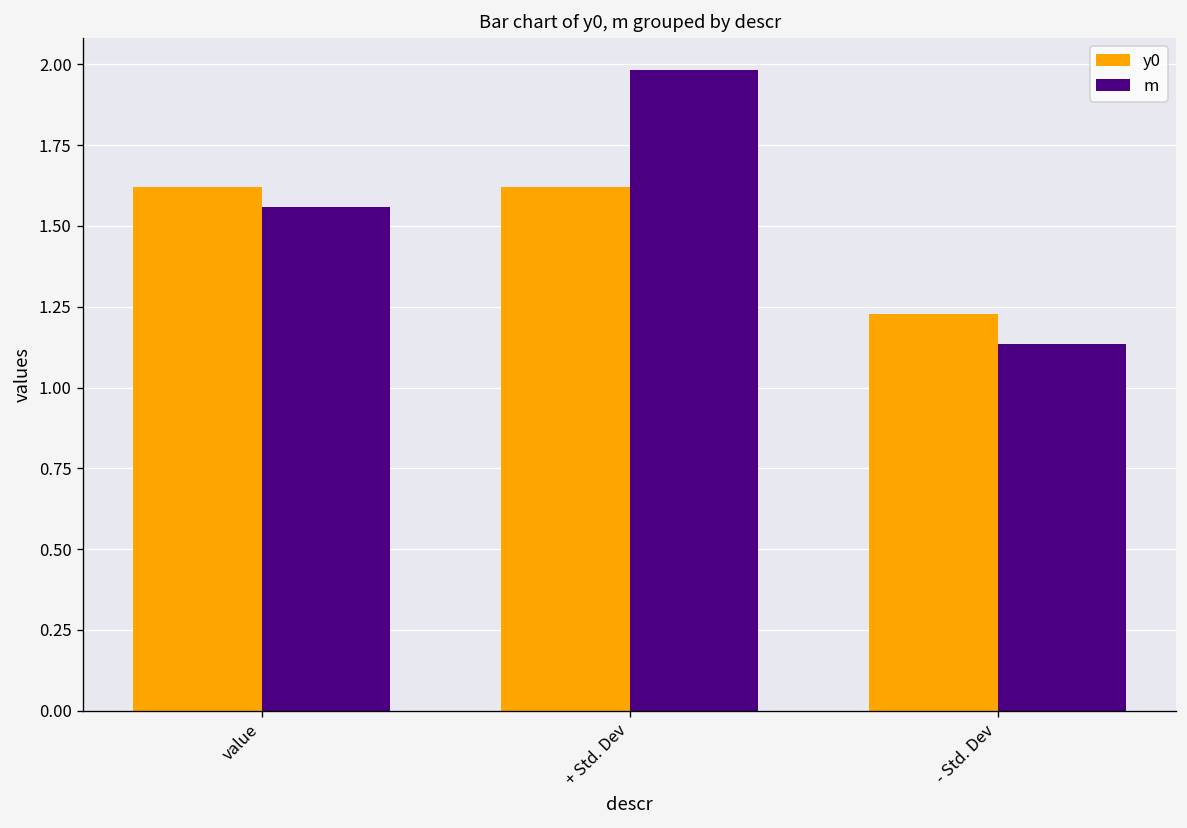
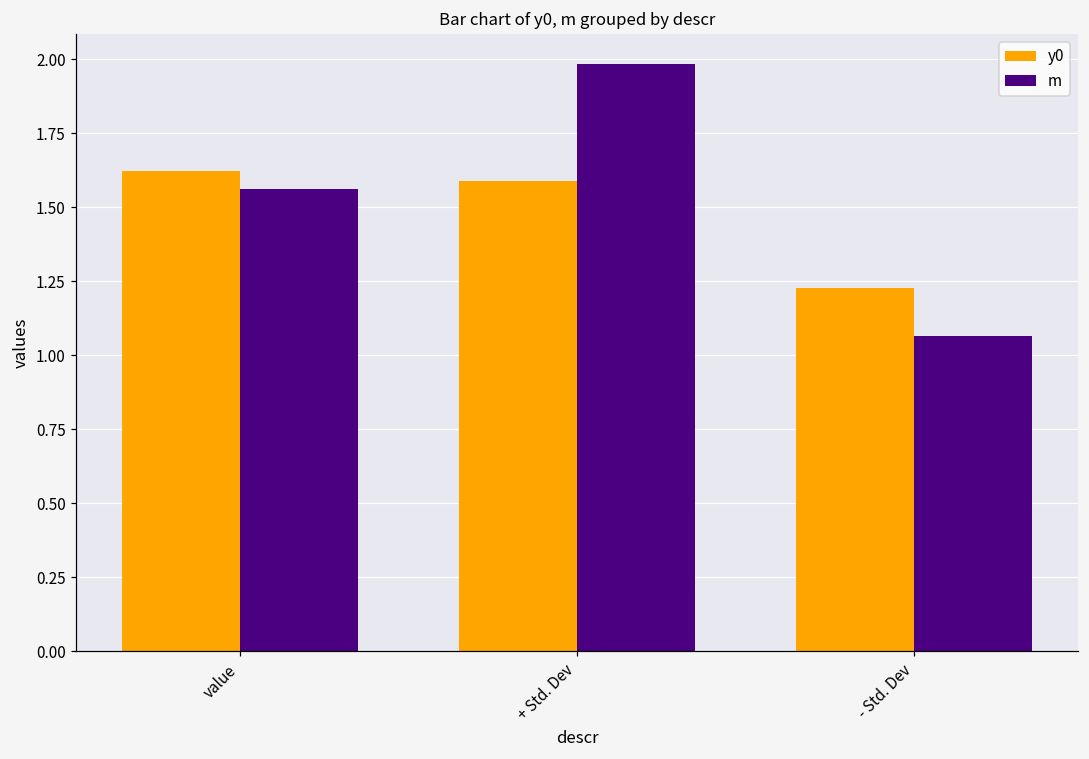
y0, + Std. Dev: 1.62 -> 1.59
m, - Std. Dev: 1.14 -> 1.07
